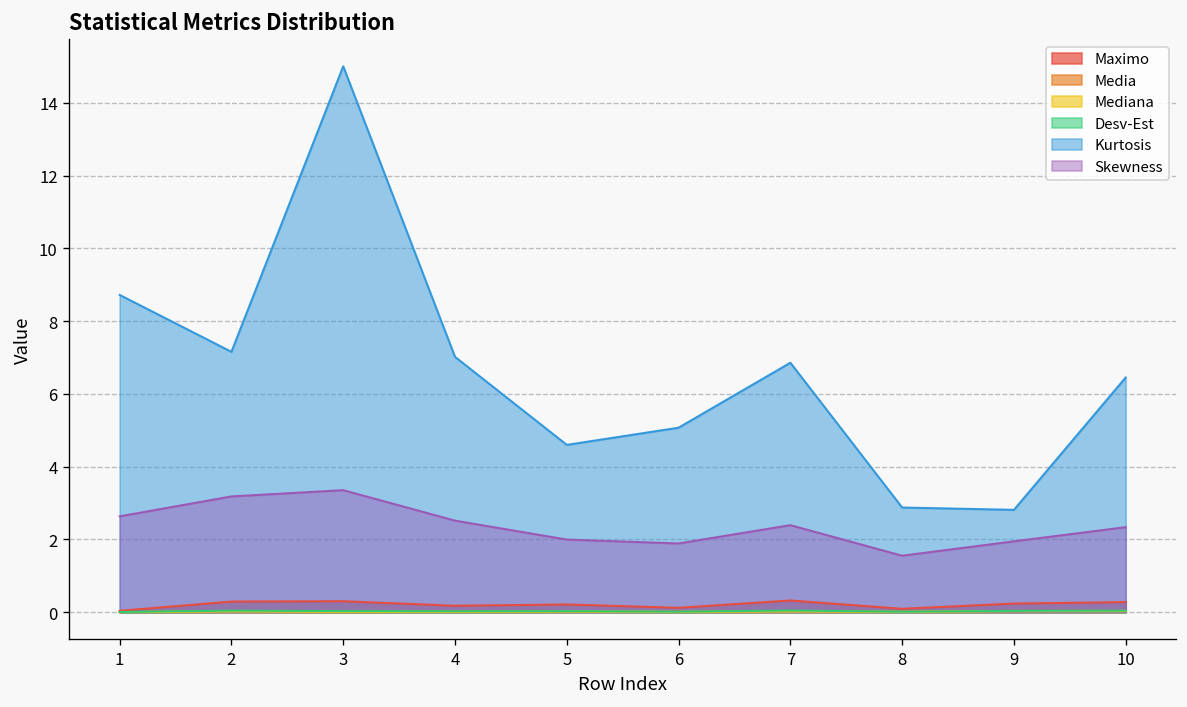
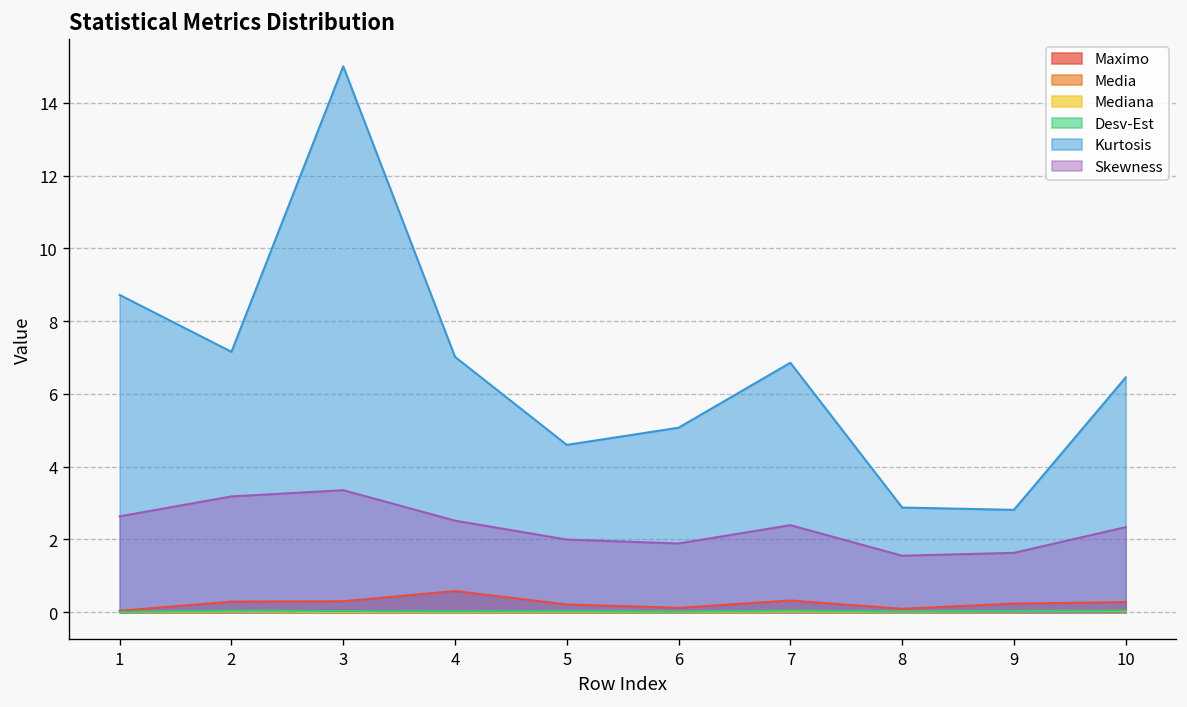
Maximo, 4: 0.2 -> 0.6
Skewness, 9: 1.9 -> 1.6
